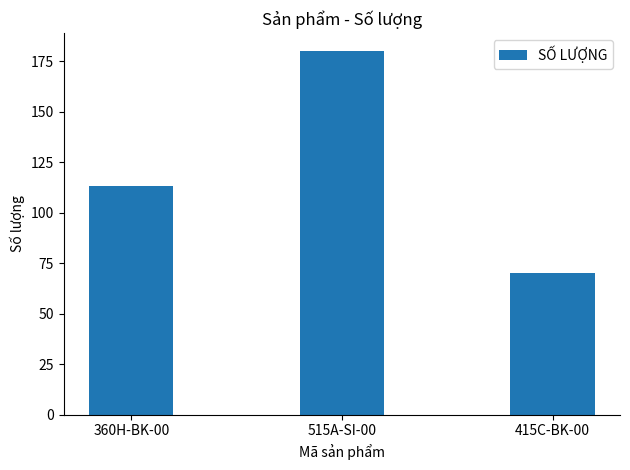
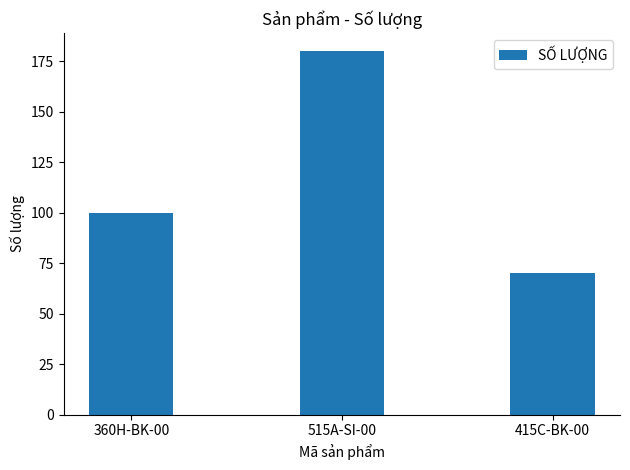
360H-BK-00: 113 -> 100
